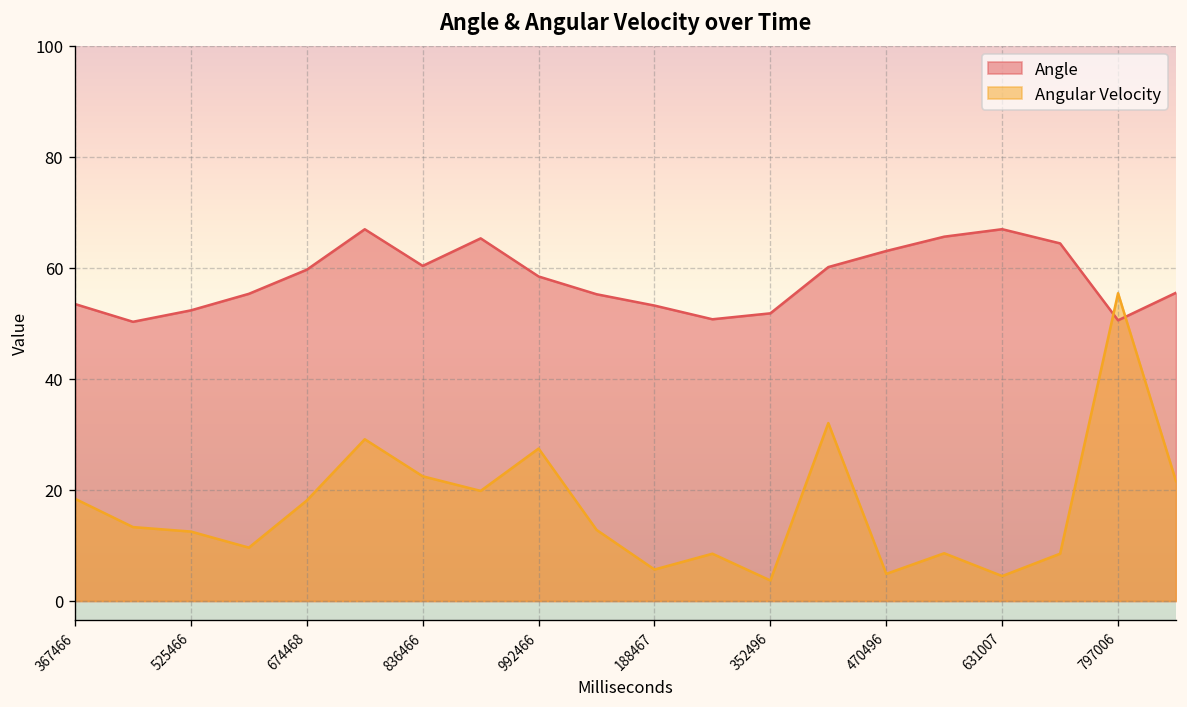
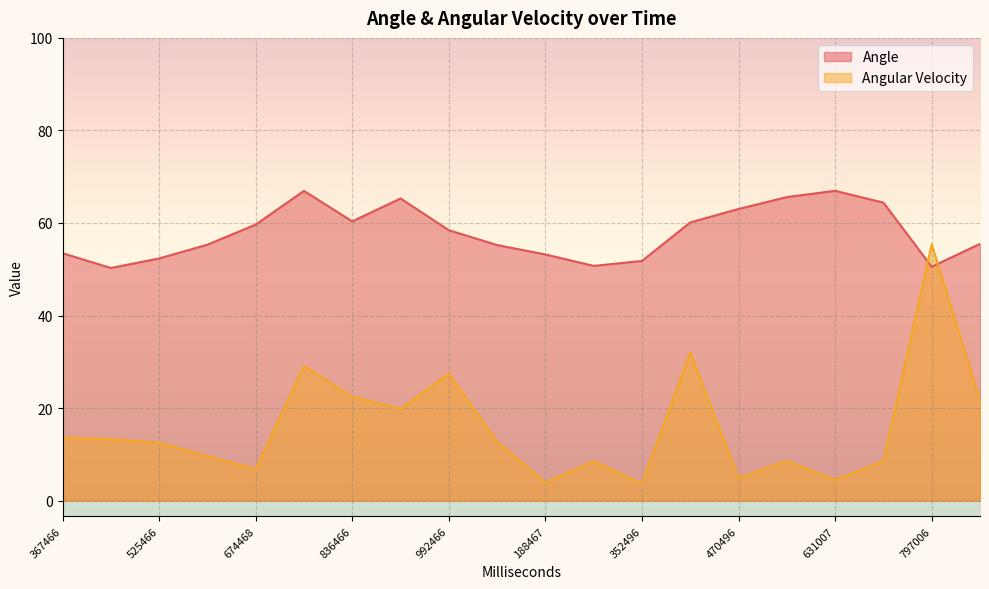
Angular Velocity, 367466: 18 -> 14
Angular Velocity, 674468: 18 -> 7
Angular Velocity, 188467: 6 -> 4
